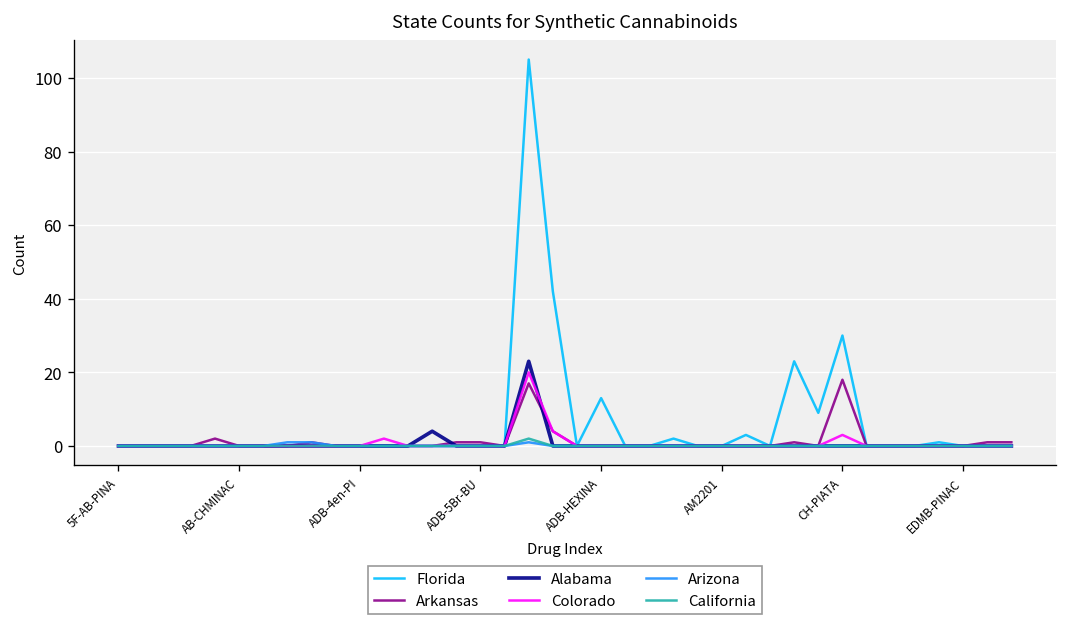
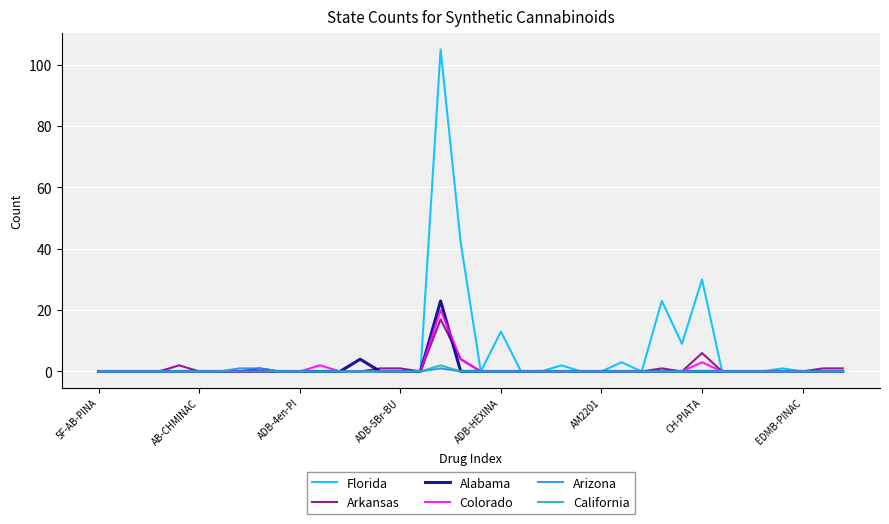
Arkansas, CH-PIATA: 18 -> 6
